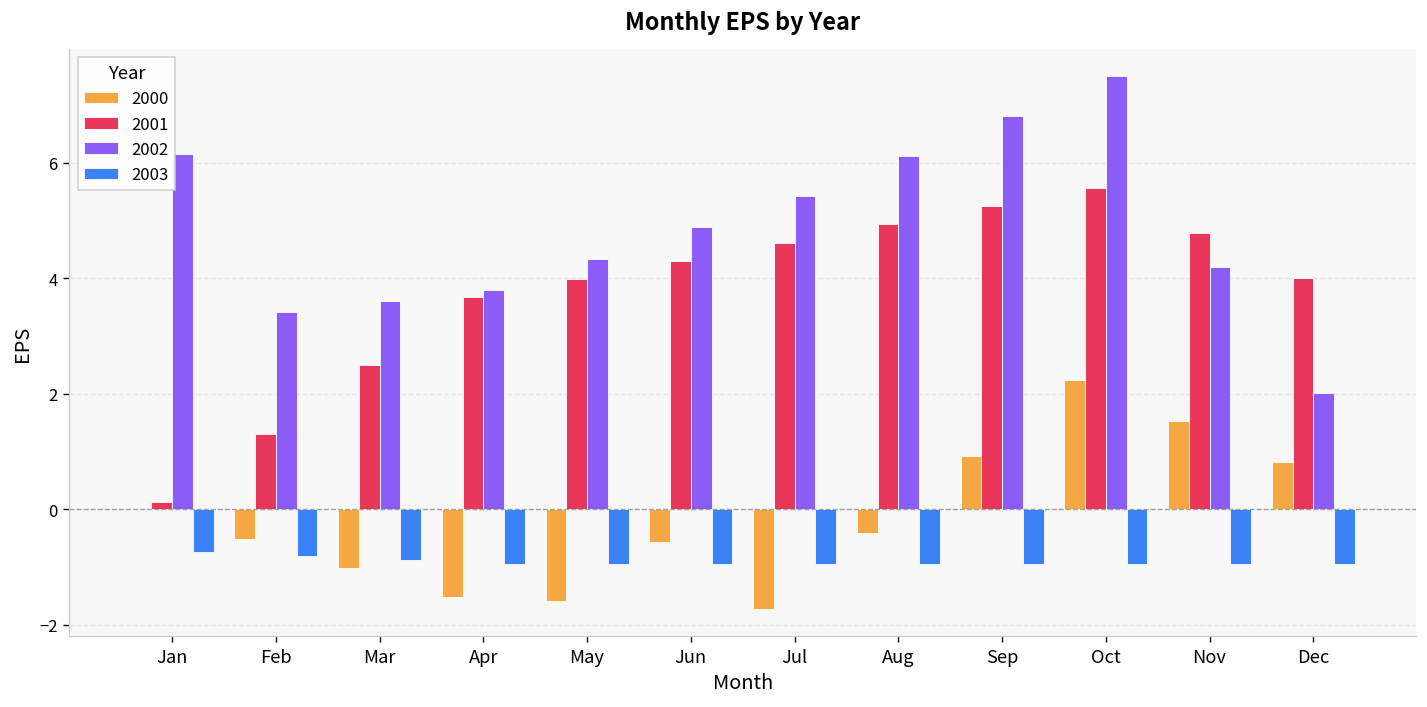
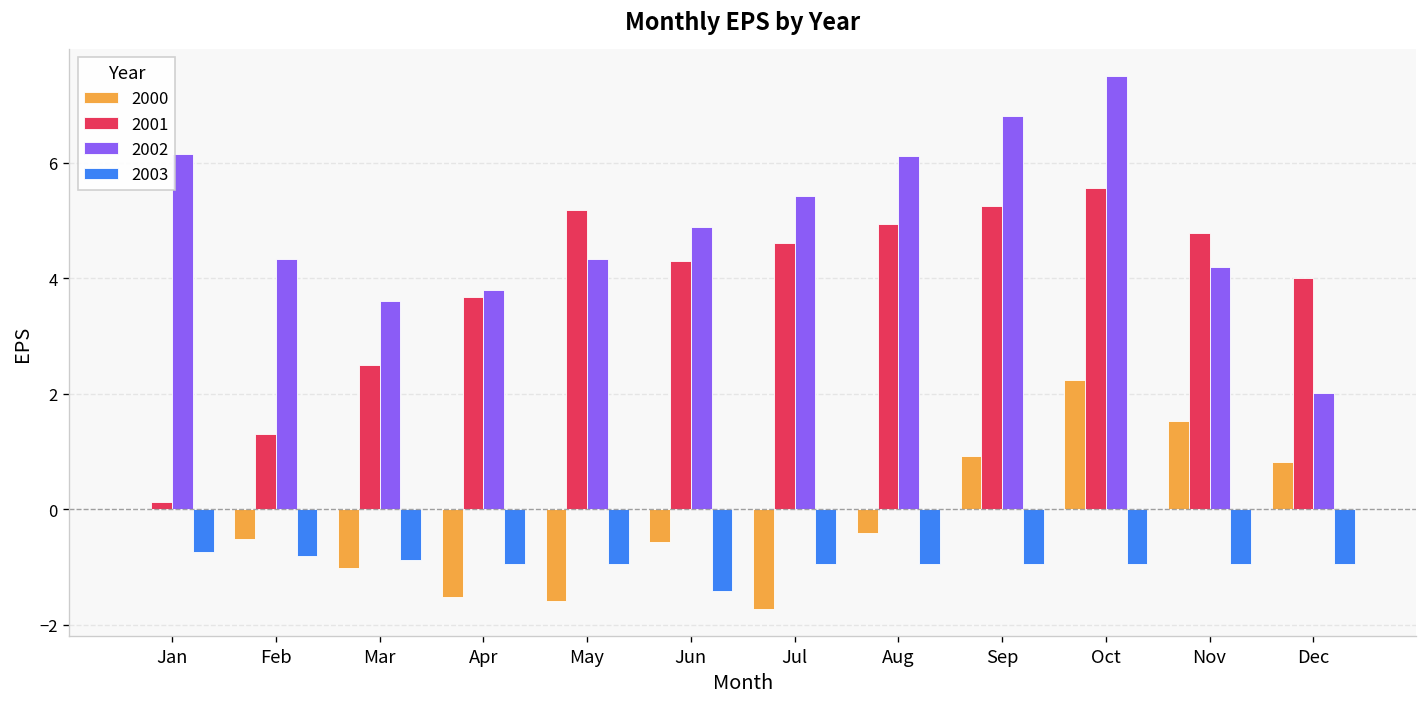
2002, Feb: 3.4 -> 4.3
2001, May: 4.0 -> 5.2
2003, Jun: -1.0 -> -1.4
